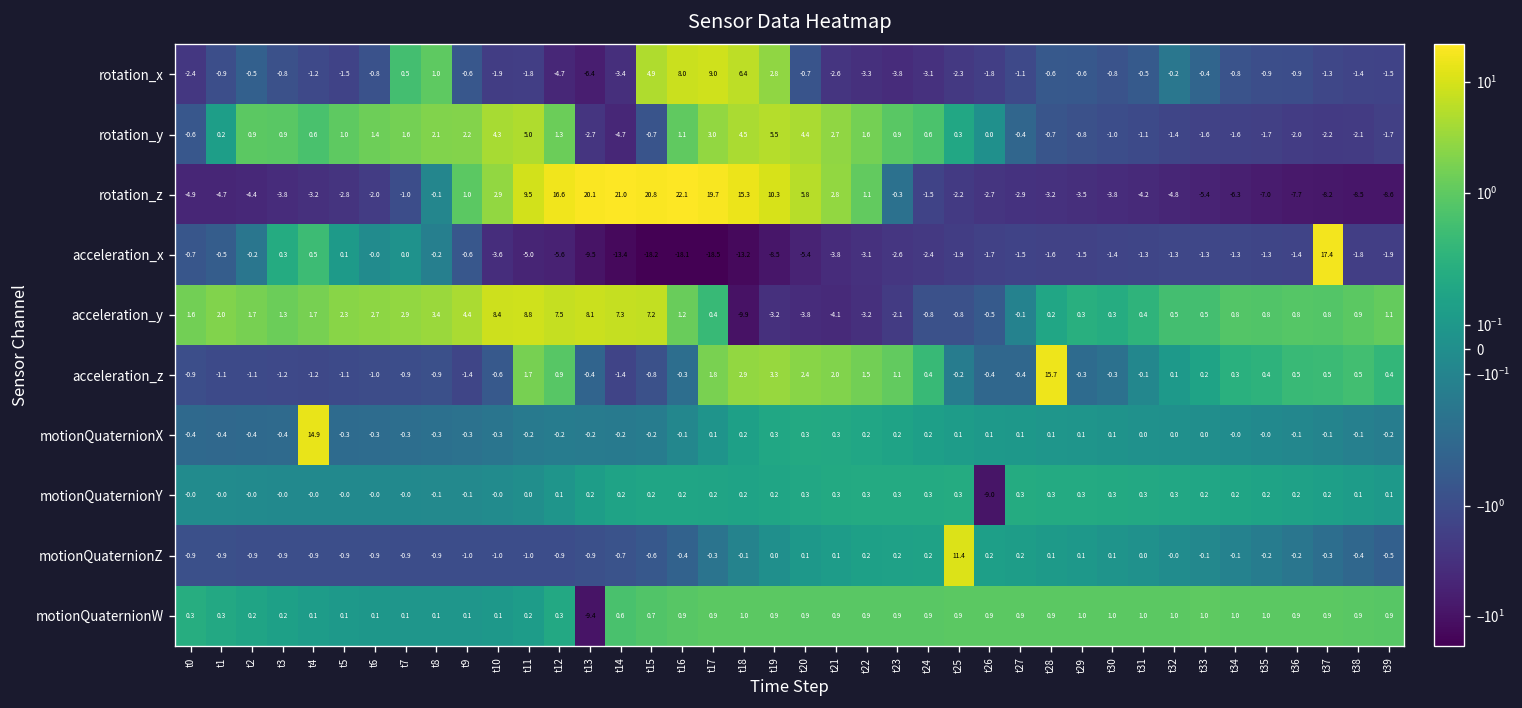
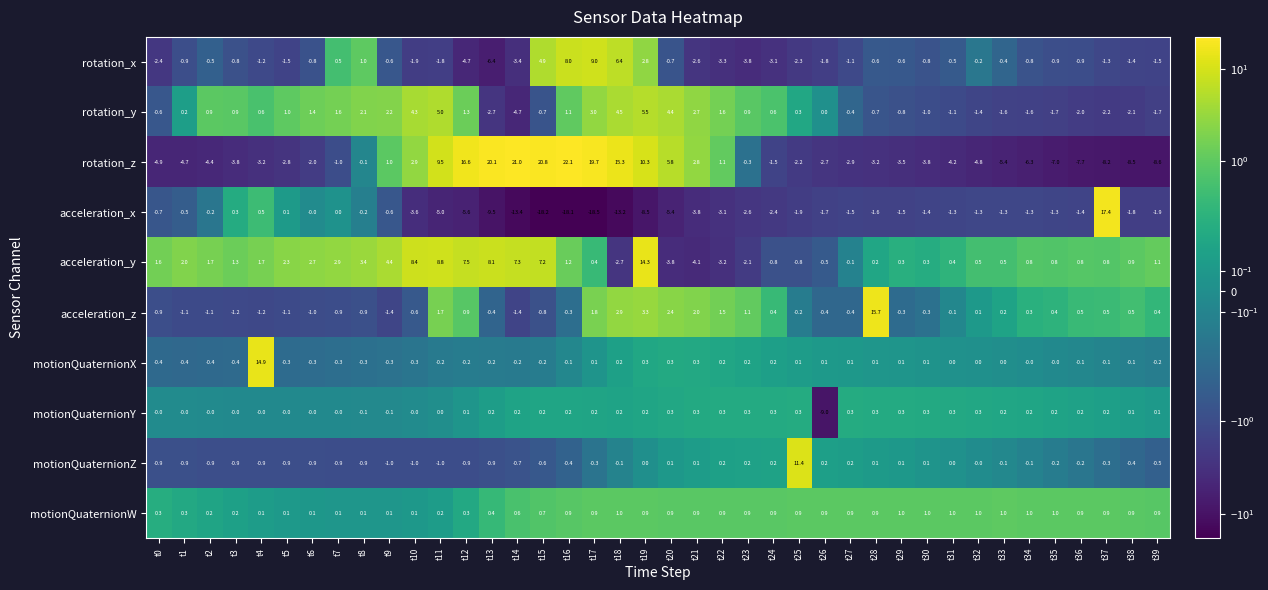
acceleration_y, t18: -9.9 -> -2.7
acceleration_y, t19: -3.2 -> 14.3
motionQuaternionW, t13: -9.4 -> 0.4
